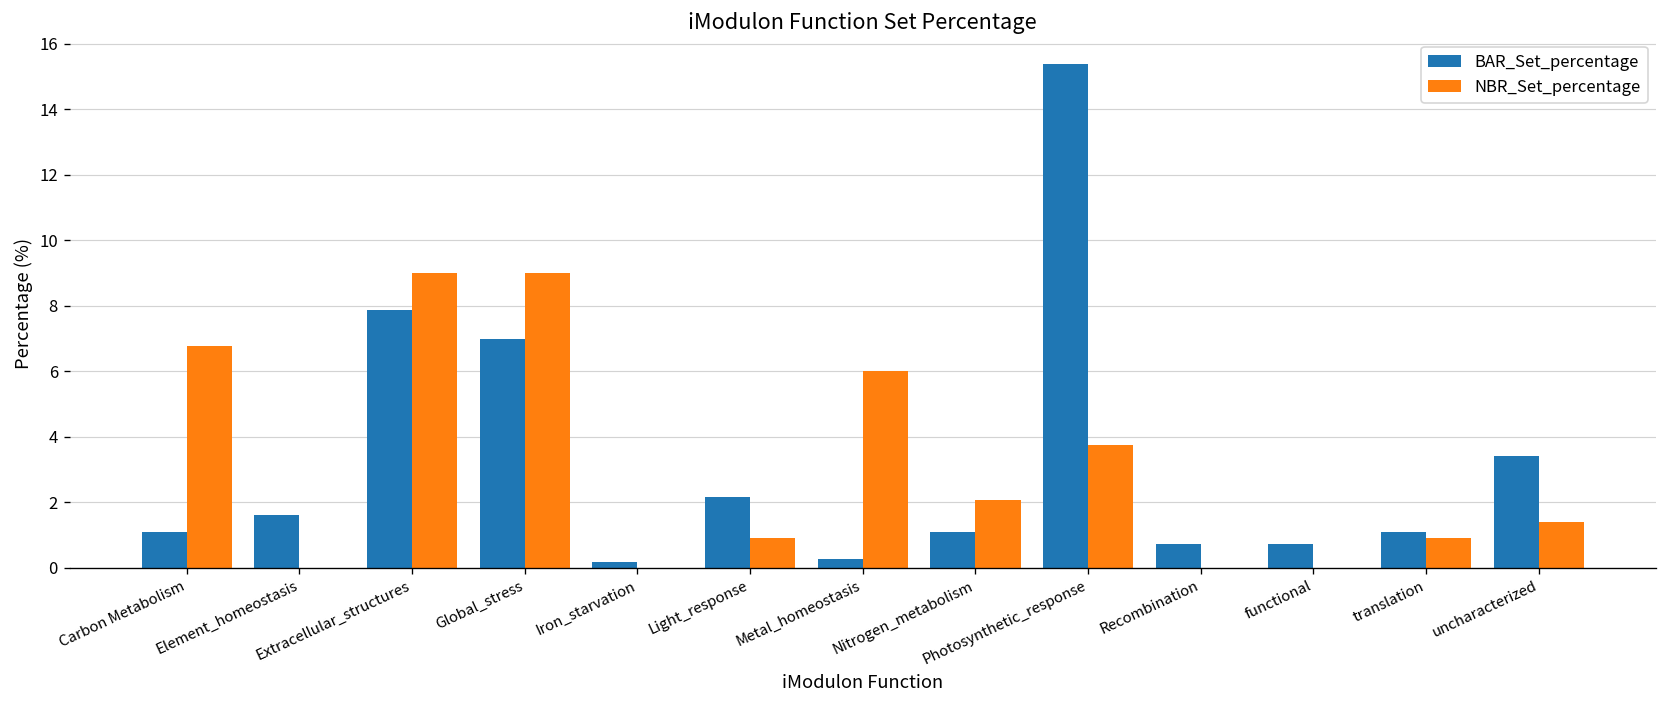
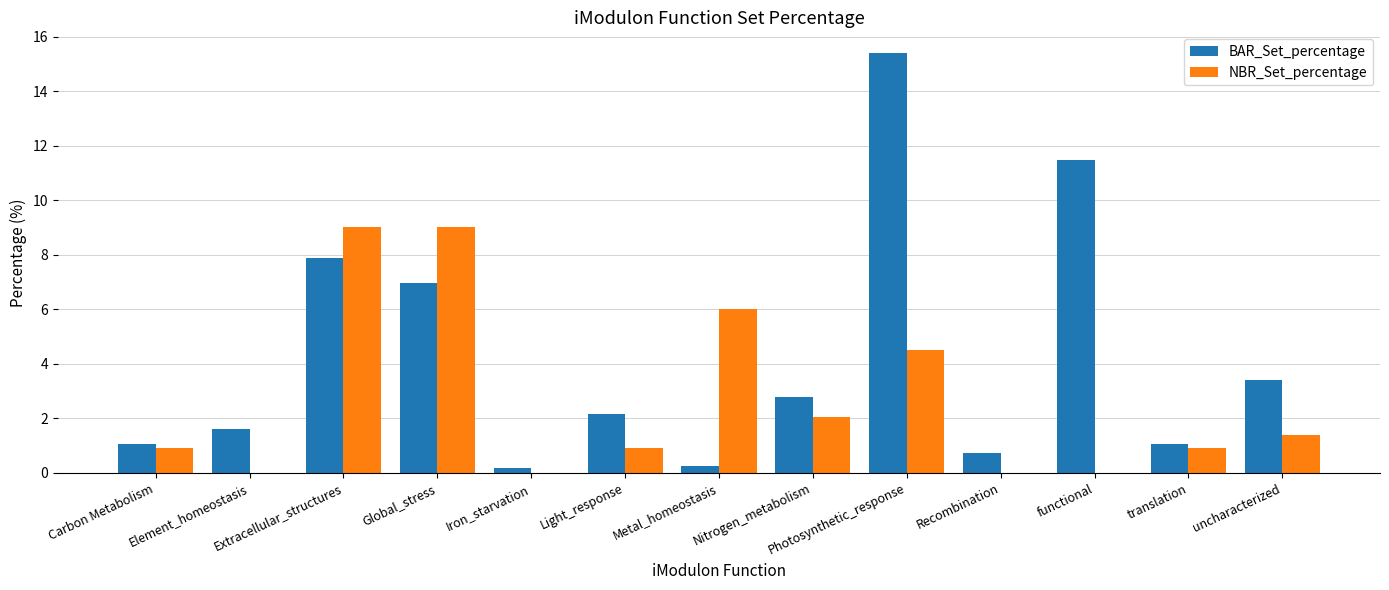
NBR_Set_percentage, Carbon Metabolism: 6.8 -> 0.9
BAR_Set_percentage, Nitrogen_metabolism: 1.1 -> 2.8
NBR_Set_percentage, Photosynthetic_response: 3.7 -> 4.5
BAR_Set_percentage, functional: 0.7 -> 11.5
